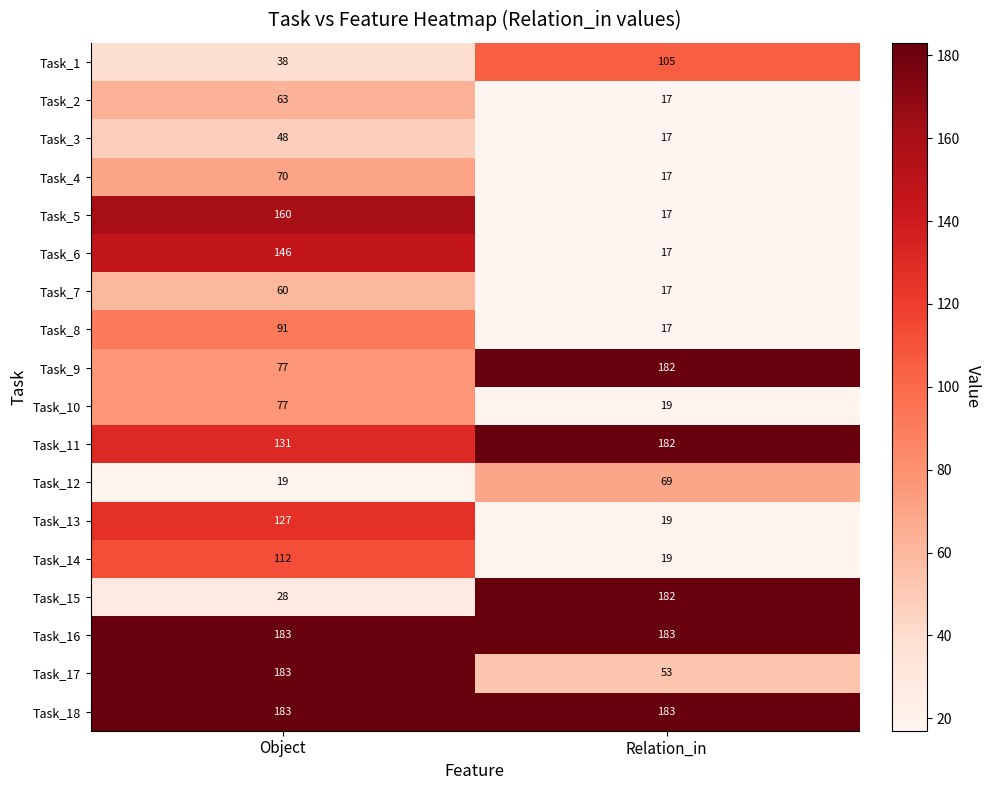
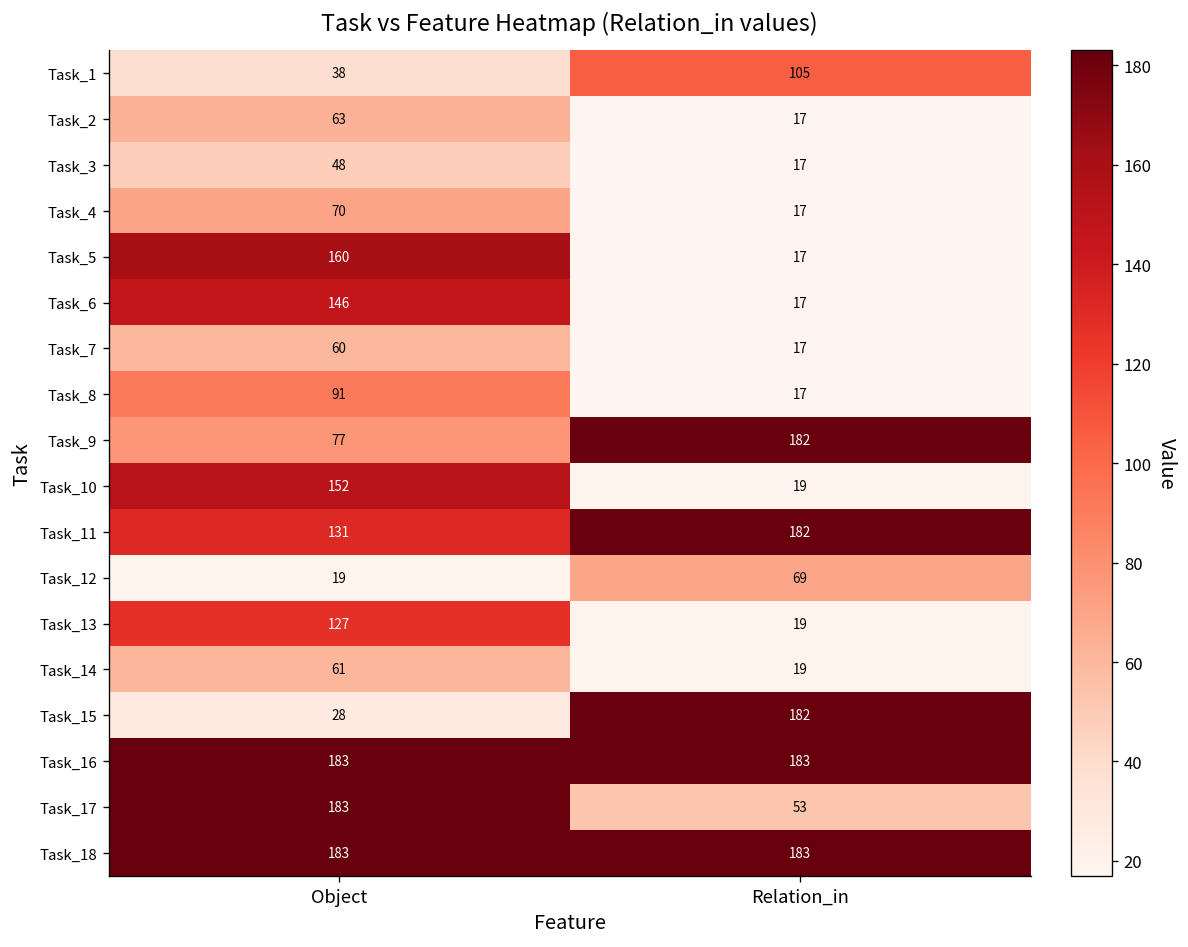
Task_10, Object: 77 -> 152
Task_14, Object: 112 -> 61
